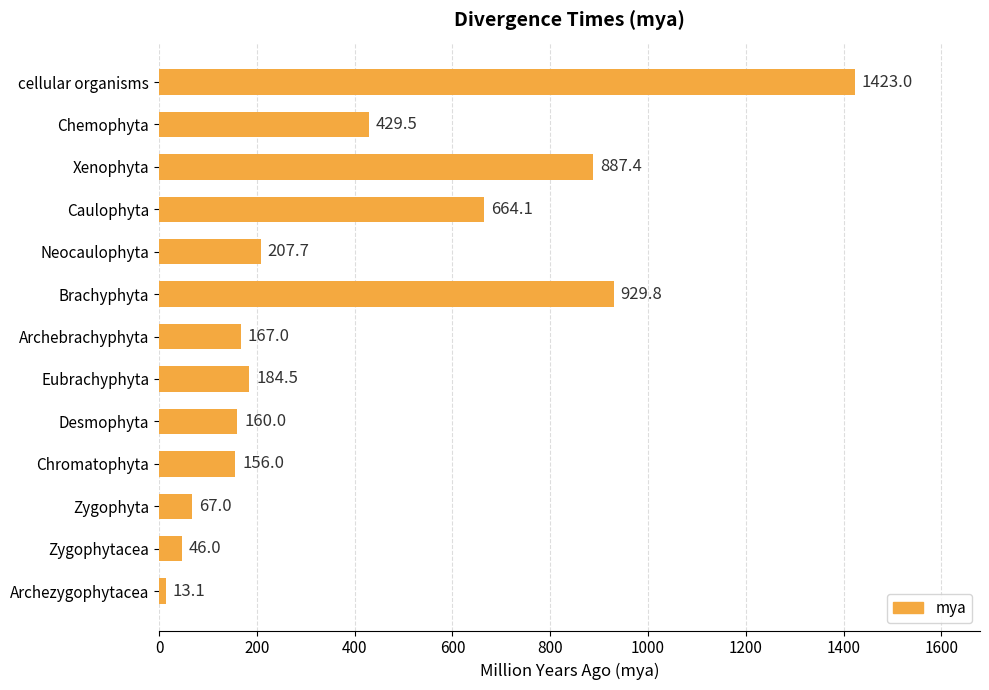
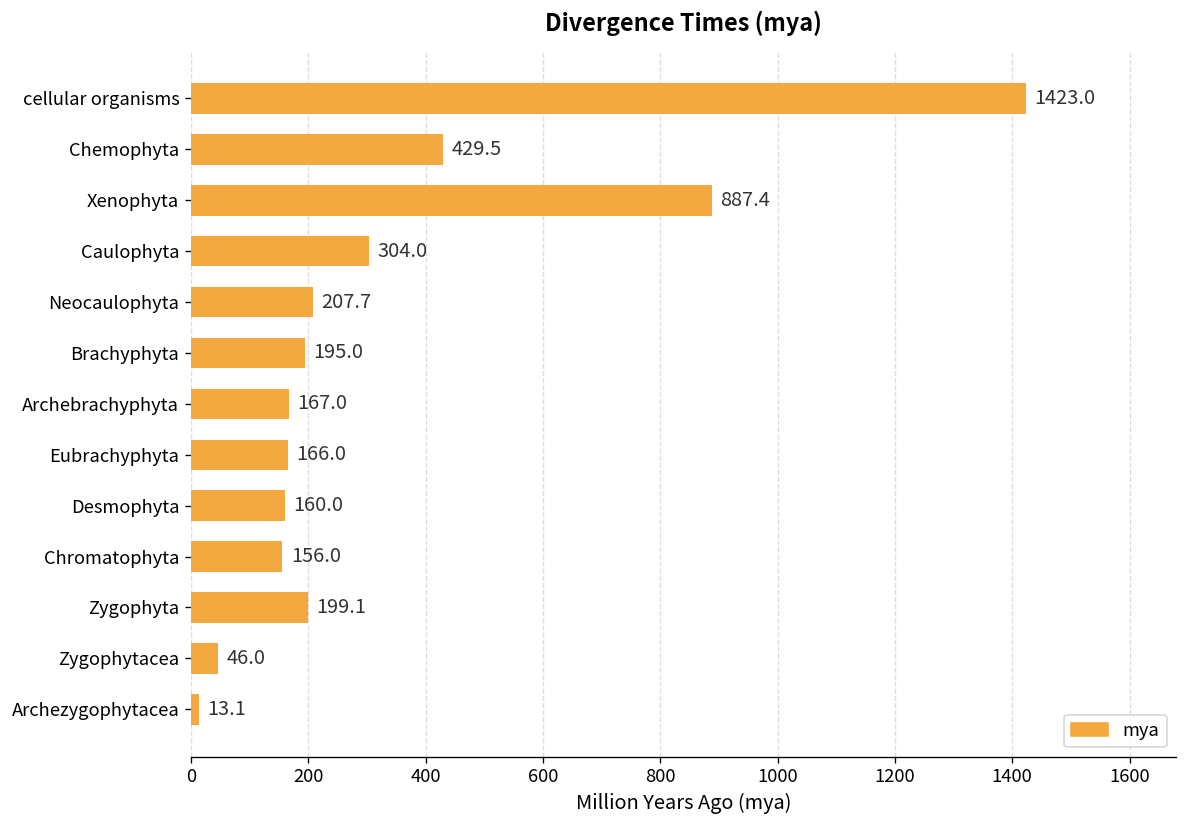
Caulophyta: 664.1 -> 304.0
Brachyphyta: 929.8 -> 195.0
Eubrachyphyta: 184.5 -> 166.0
Zygophyta: 67.0 -> 199.1
